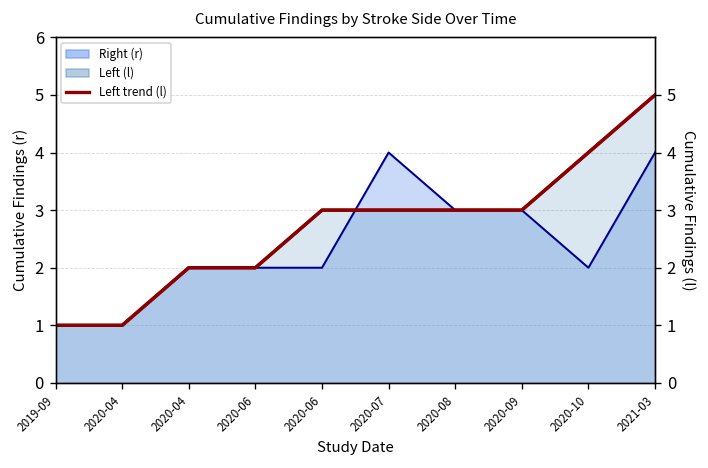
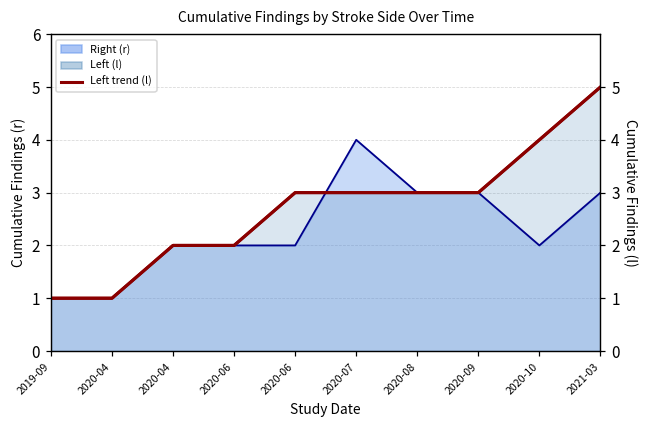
Right (r), 2021-03: 4 -> 3
